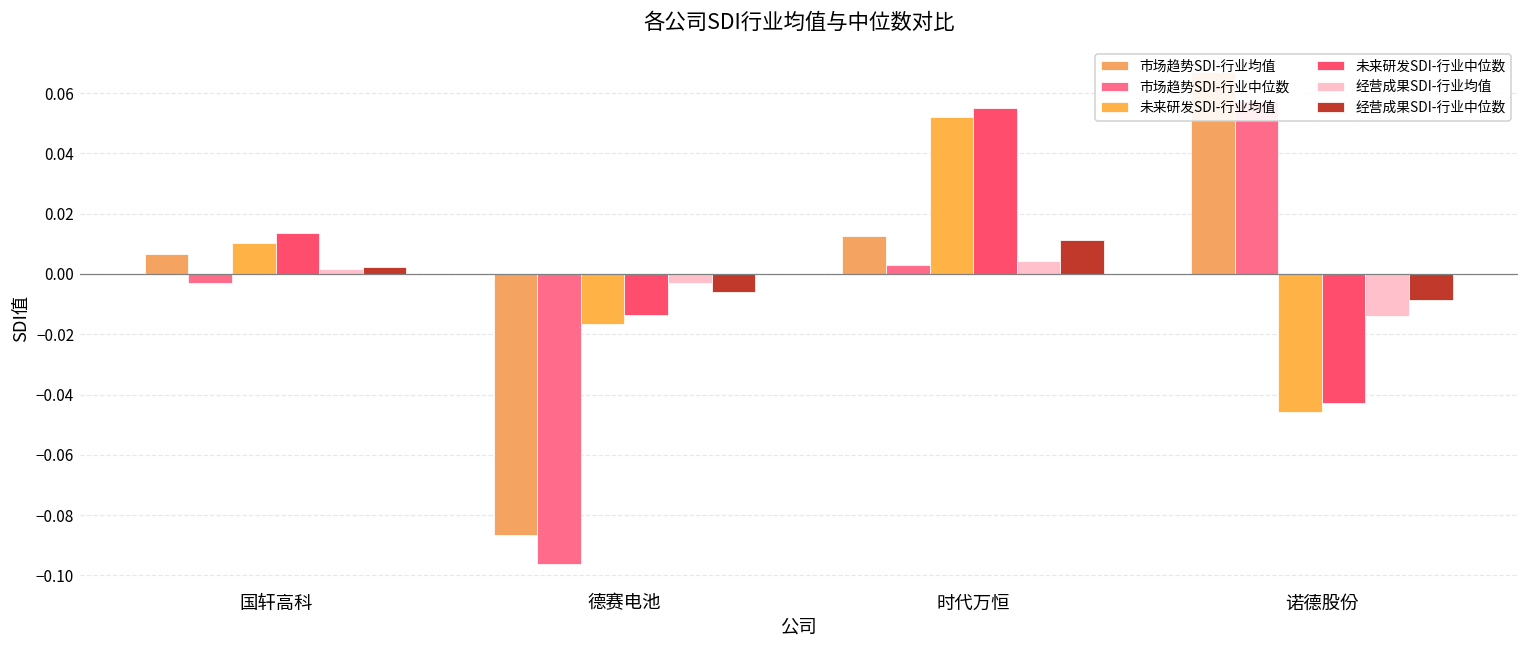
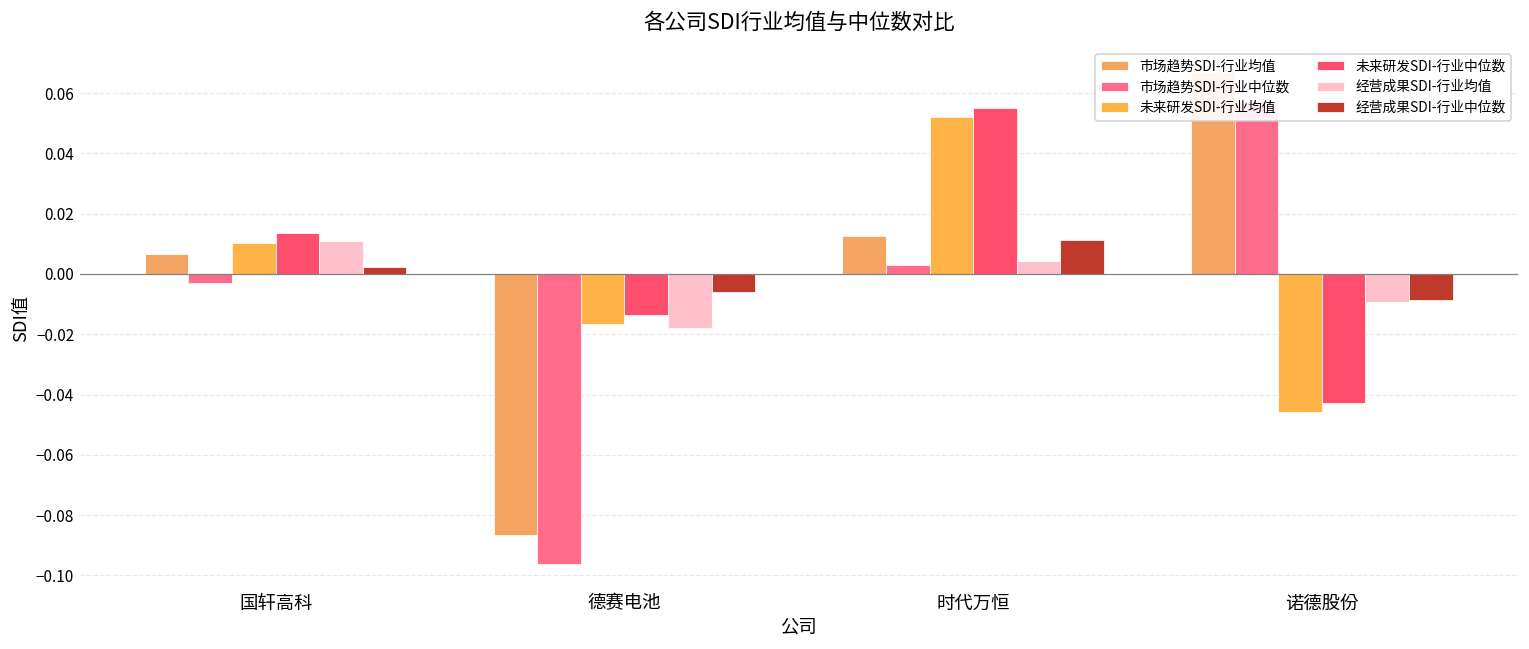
经营成果SDI-行业均值, 国轩高科: 0.002 -> 0.011
经营成果SDI-行业均值, 德赛电池: -0.003 -> -0.018
经营成果SDI-行业均值, 诺德股份: -0.014 -> -0.009
